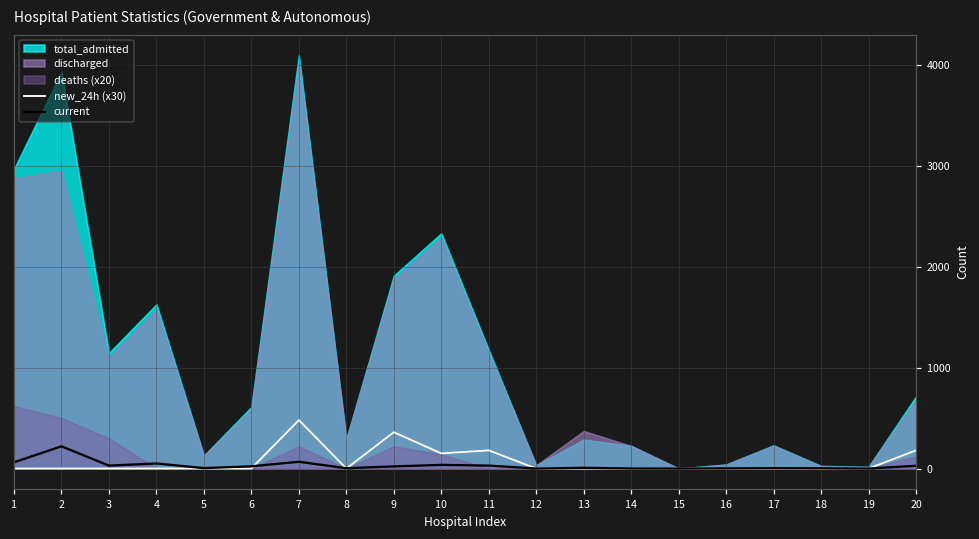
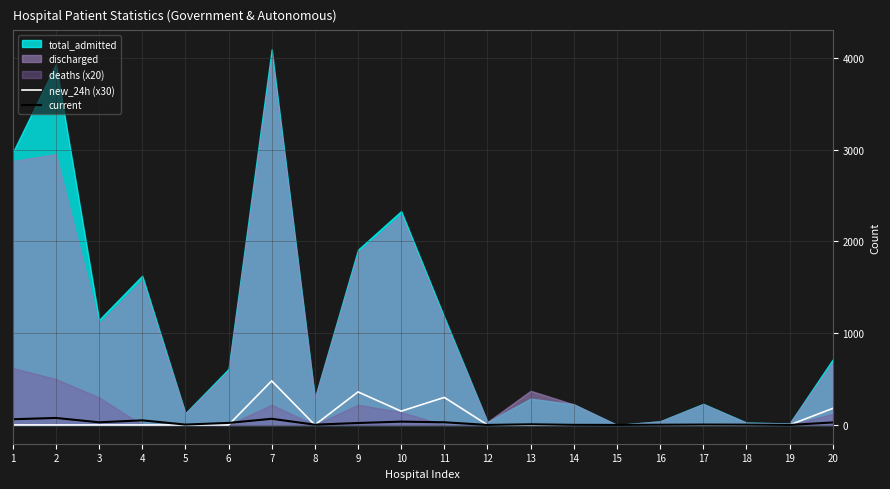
current, 2: 200 -> 100
new_24h (x30), 11: 200 -> 300
